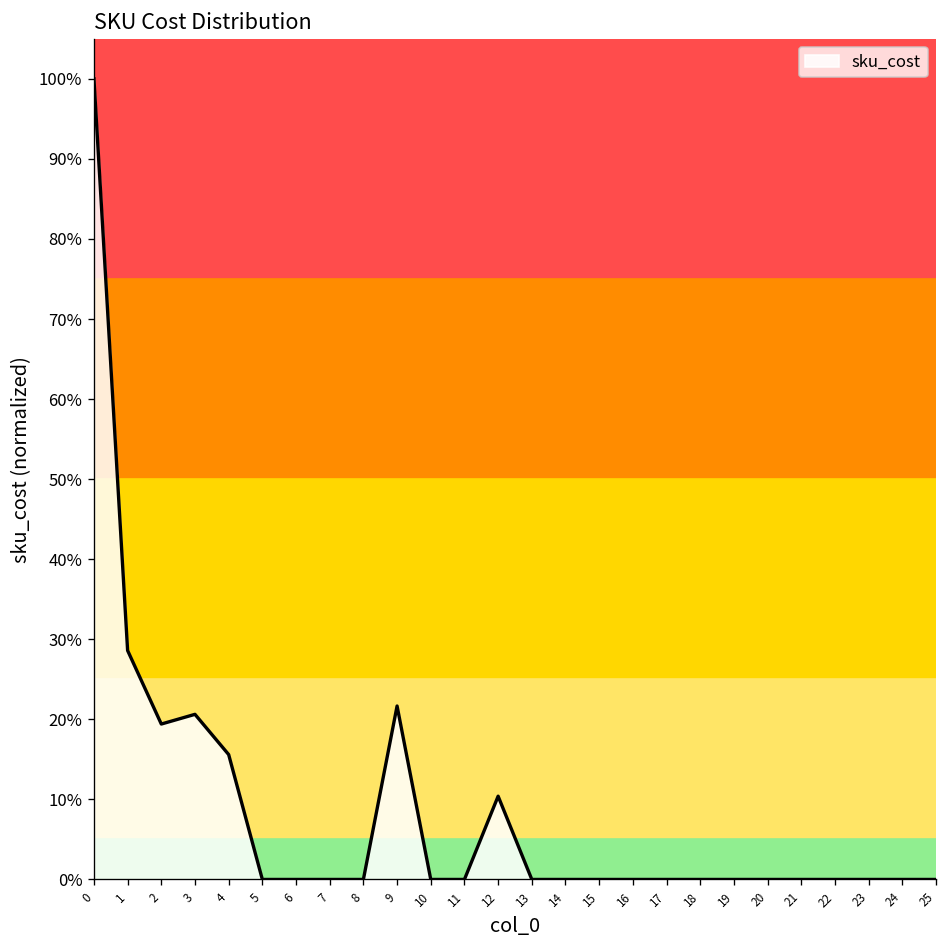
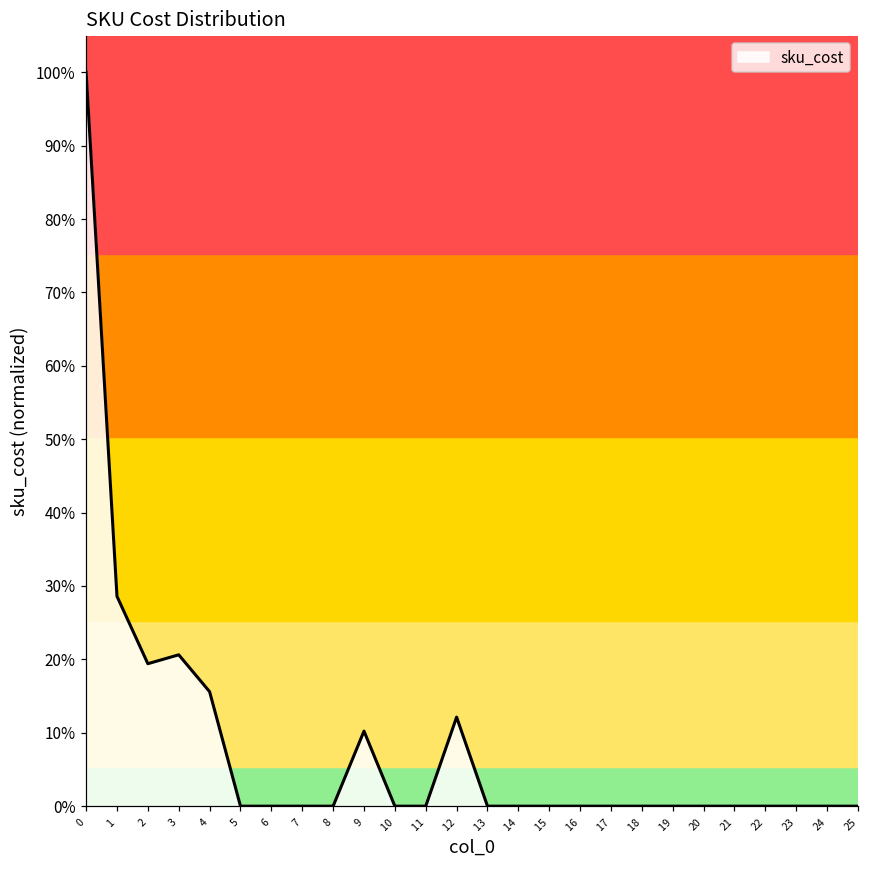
9: 22% -> 10%
12: 10% -> 12%
